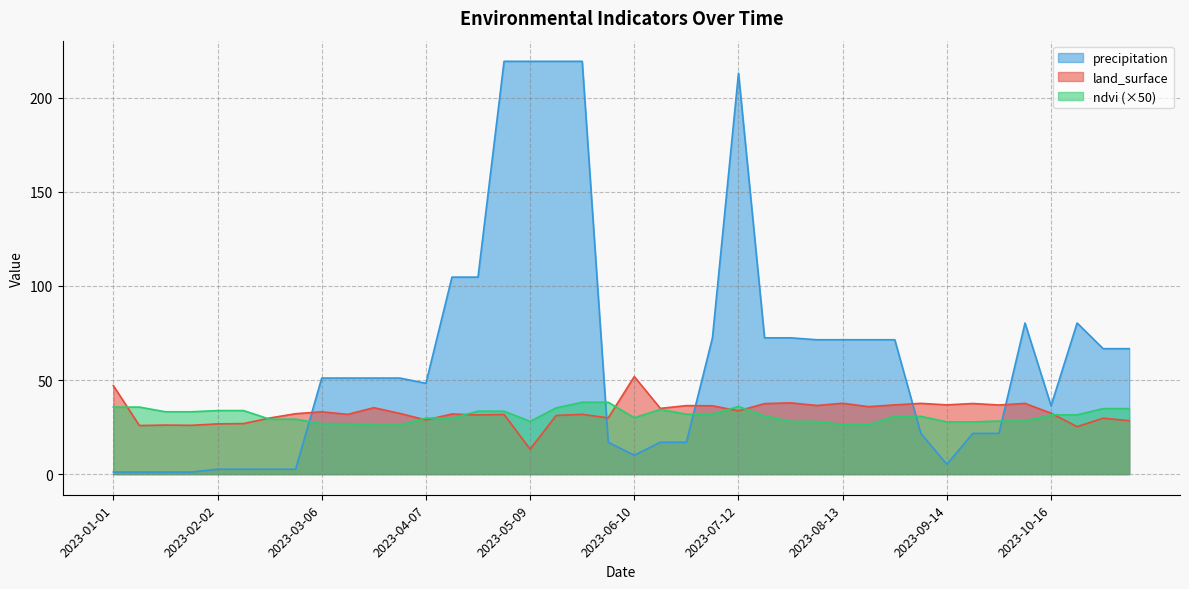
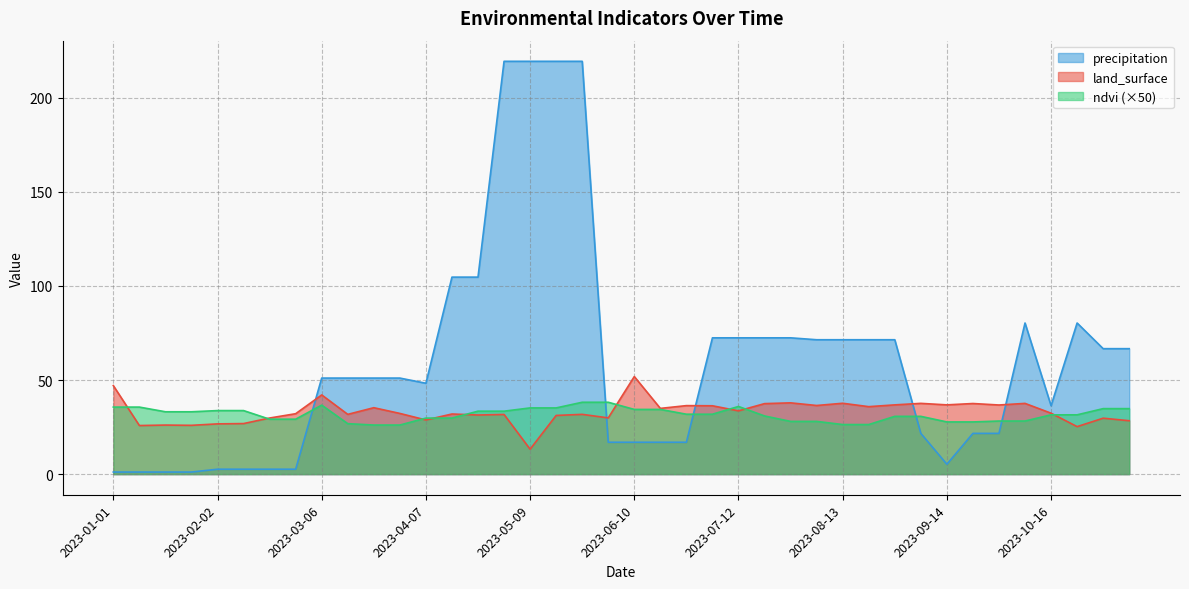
land_surface, 2023-03-06: 33 -> 42
ndvi (×50), 2023-03-06: 27 -> 37
ndvi (×50), 2023-05-09: 28 -> 35
precipitation, 2023-06-10: 10 -> 17
ndvi (×50), 2023-06-10: 30 -> 34
precipitation, 2023-07-12: 213 -> 72
